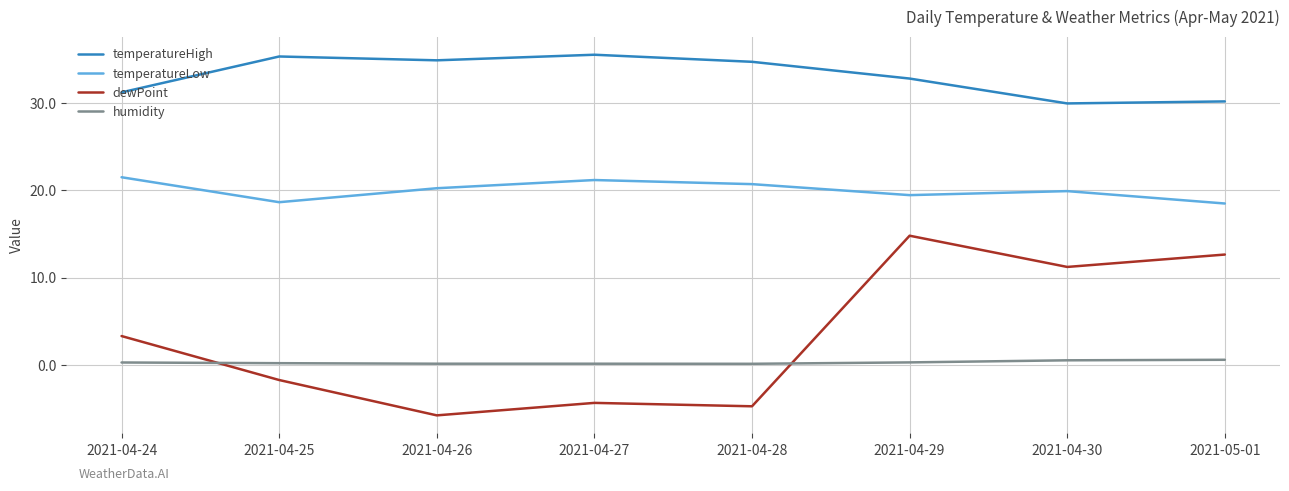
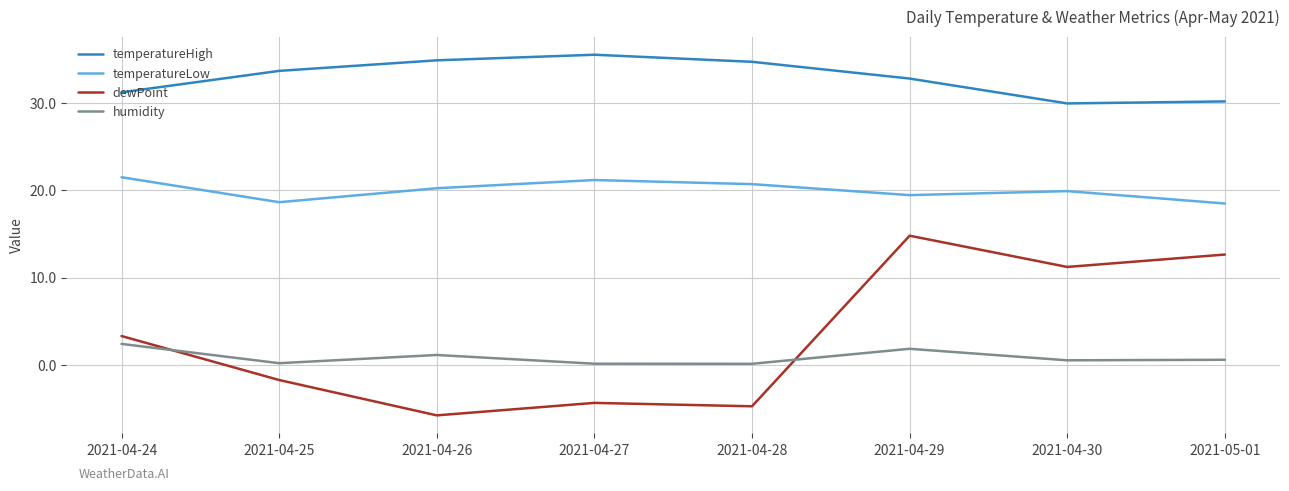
humidity, 2021-04-24: 0 -> 2
temperatureHigh, 2021-04-25: 35 -> 34
humidity, 2021-04-26: 0 -> 1
humidity, 2021-04-29: 0 -> 2
